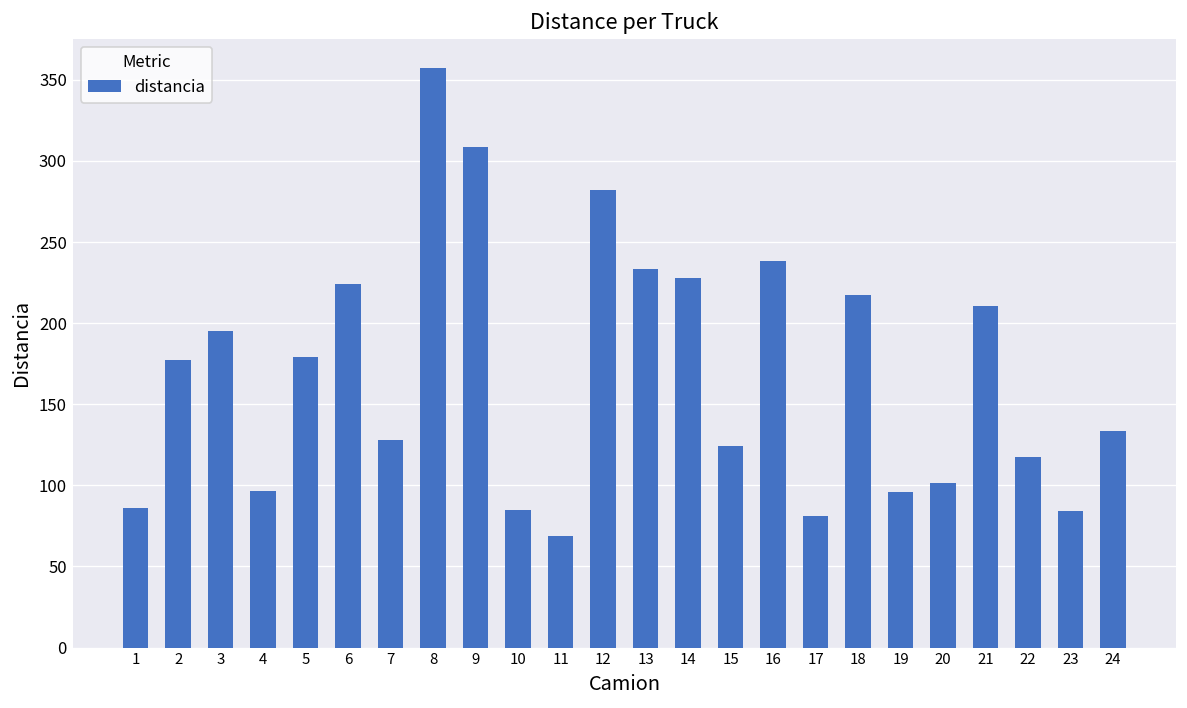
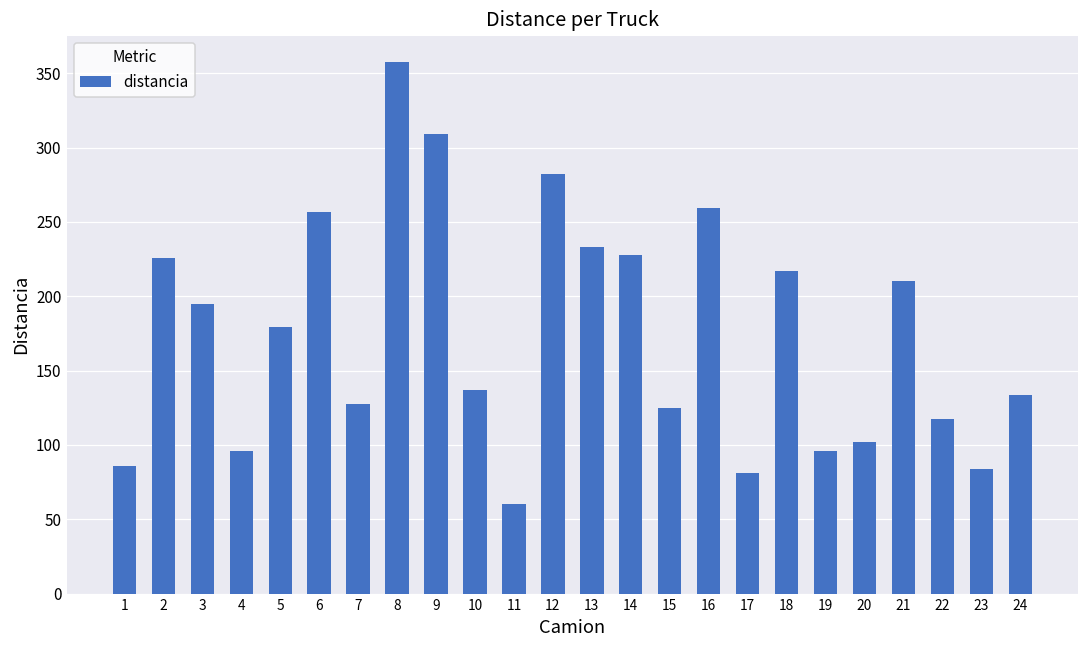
2: 178 -> 226
6: 224 -> 256
10: 85 -> 137
11: 69 -> 60
16: 238 -> 259
